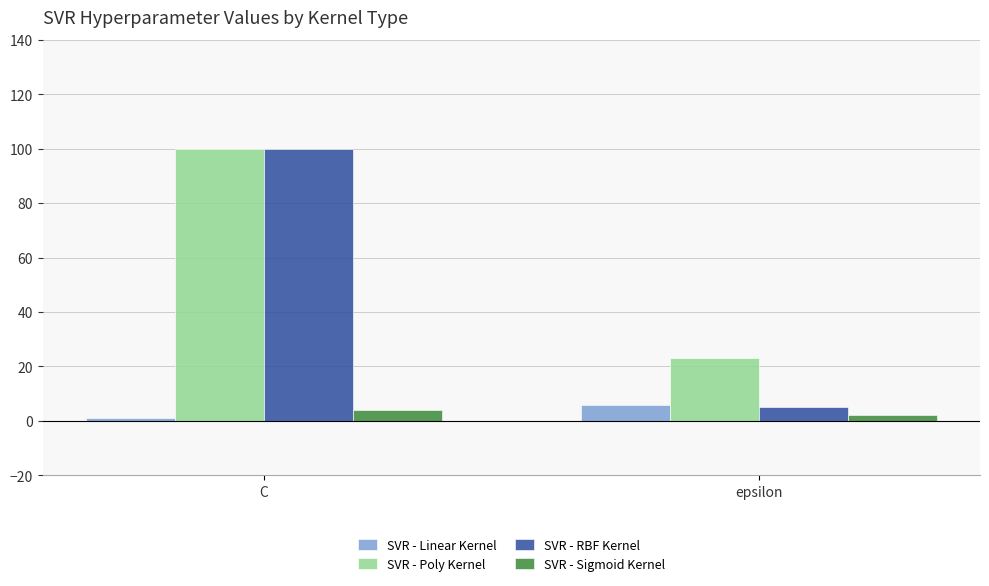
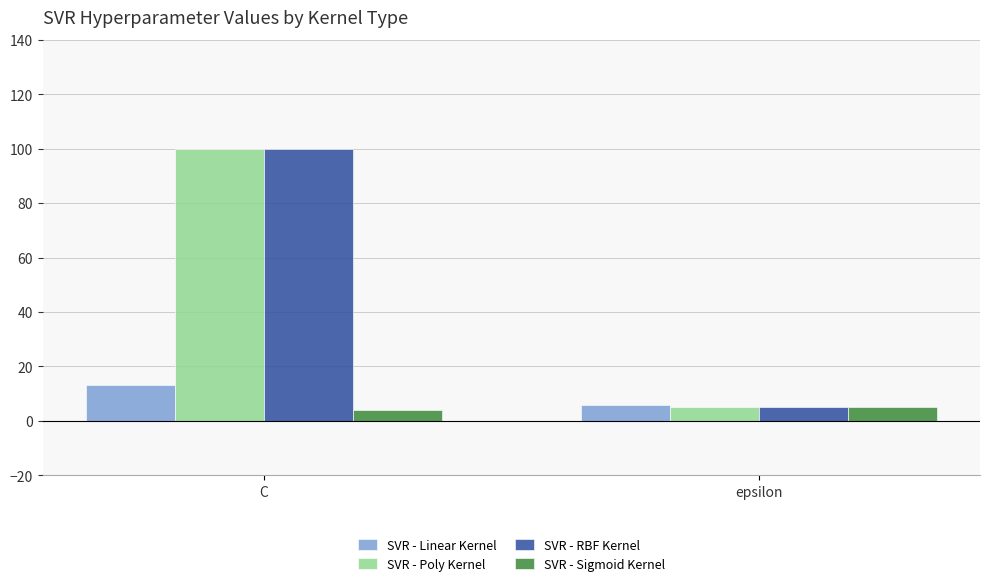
SVR - Linear Kernel, C: 1 -> 13
SVR - Poly Kernel, epsilon: 23 -> 5
SVR - Sigmoid Kernel, epsilon: 2 -> 5
